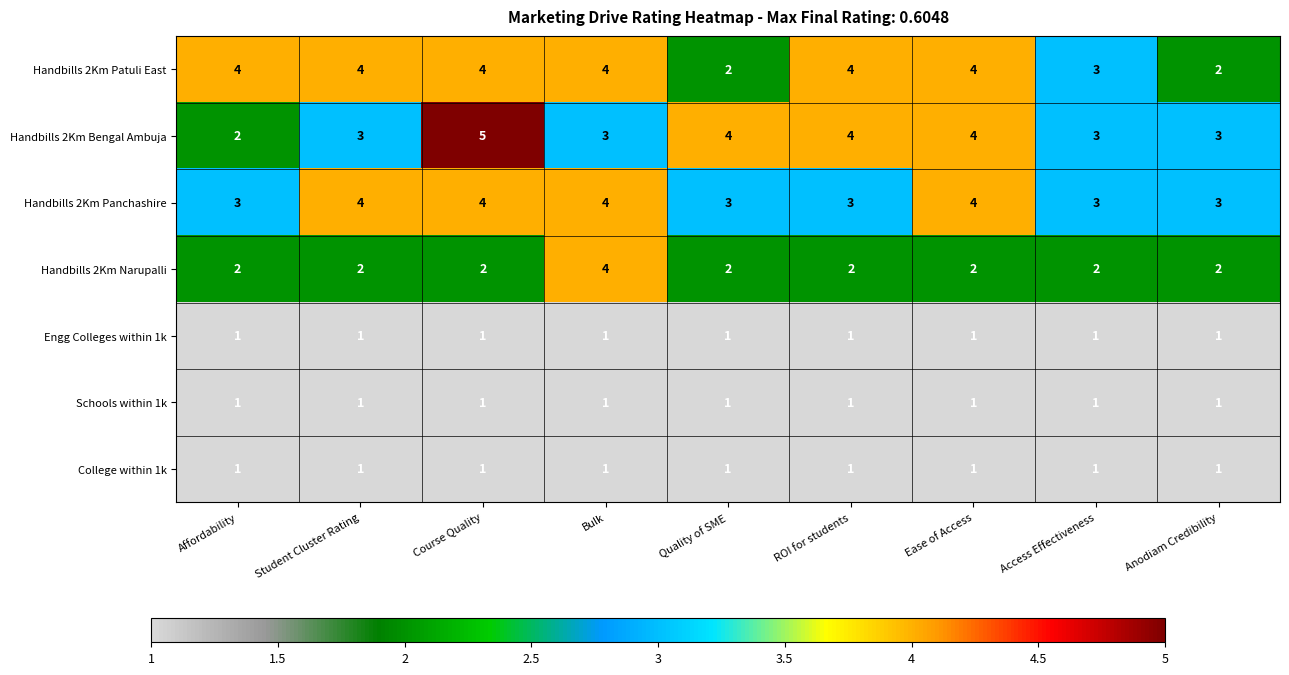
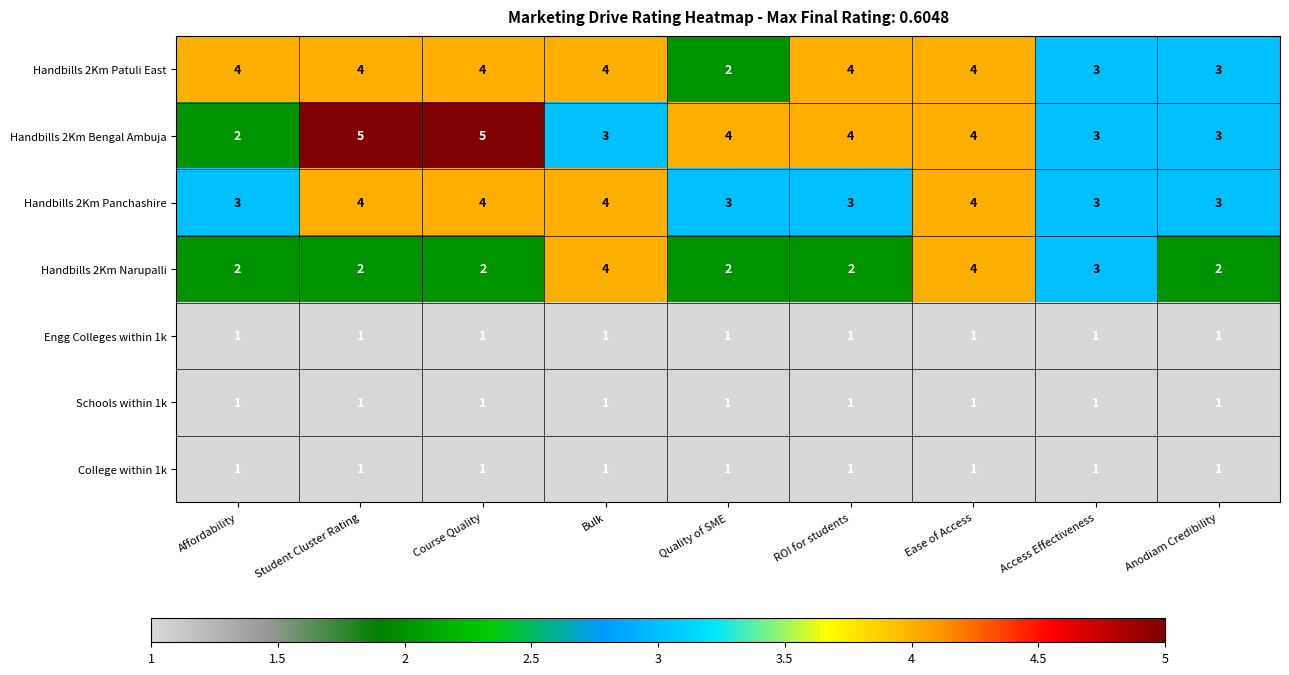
Handbills 2Km Patuli East, Anodiam Credibility: 2 -> 3
Handbills 2Km Bengal Ambuja, Student Cluster Rating: 3 -> 5
Handbills 2Km Narupalli, Ease of Access: 2 -> 4
Handbills 2Km Narupalli, Access Effectiveness: 2 -> 3
